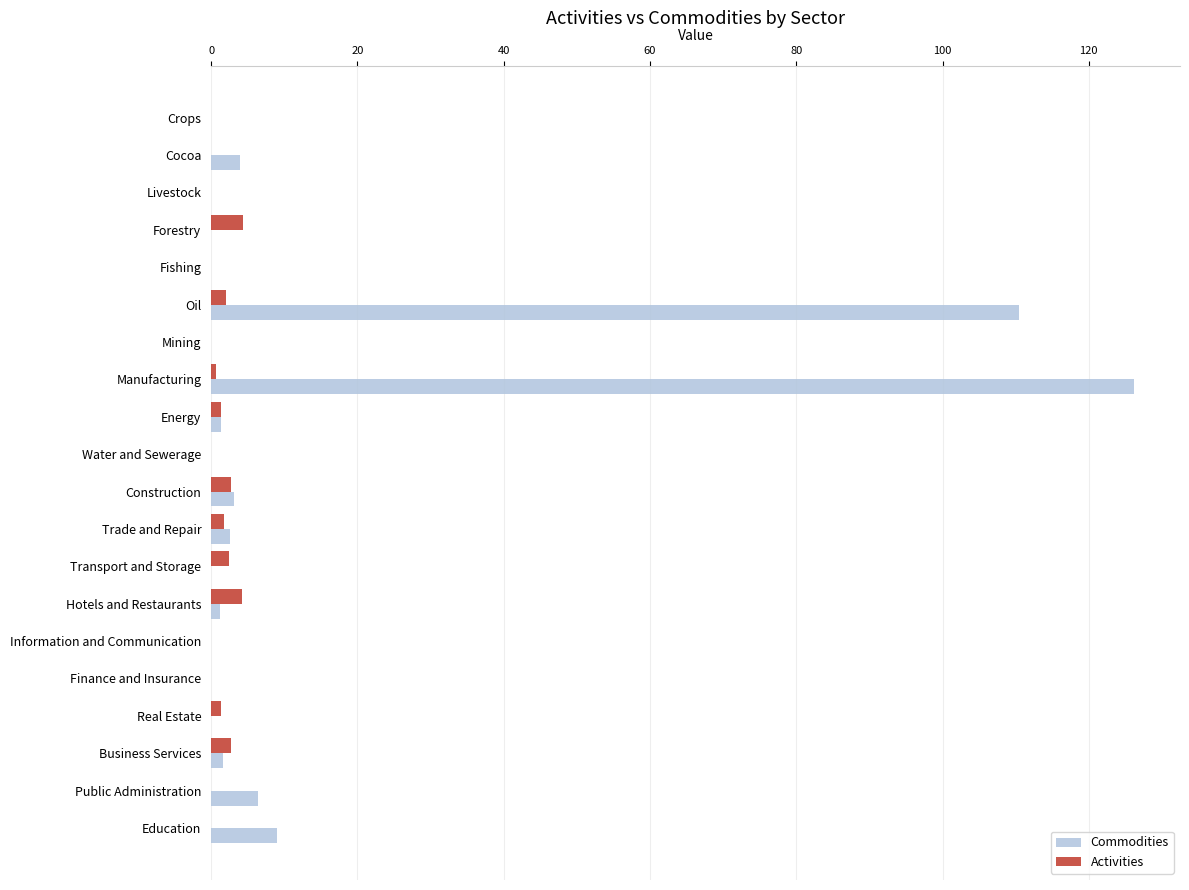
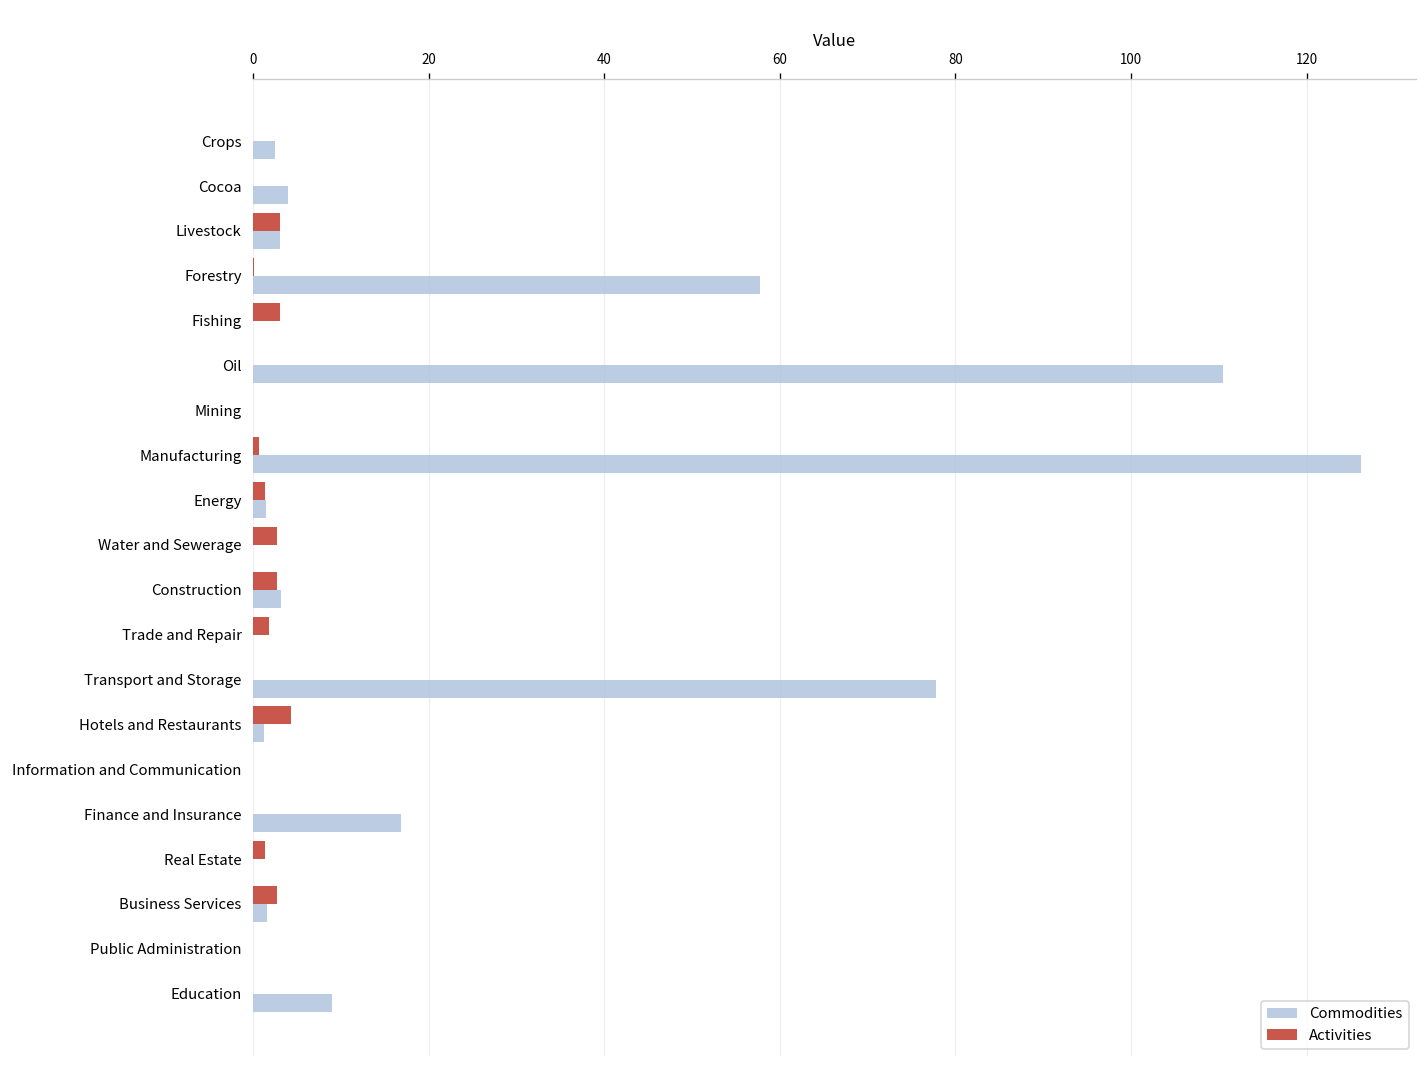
Commodities, Crops: 0 -> 2
Activities, Livestock: 0 -> 3
Commodities, Livestock: 0 -> 3
Activities, Forestry: 4 -> 0
Commodities, Forestry: 0 -> 58
Activities, Fishing: 0 -> 3
Activities, Oil: 2 -> 0
Activities, Water and Sewerage: 0 -> 3
Commodities, Trade and Repair: 3 -> 0
Activities, Transport and Storage: 2 -> 0
Commodities, Transport and Storage: 0 -> 78
Commodities, Finance and Insurance: 0 -> 17
Commodities, Public Administration: 6 -> 0
